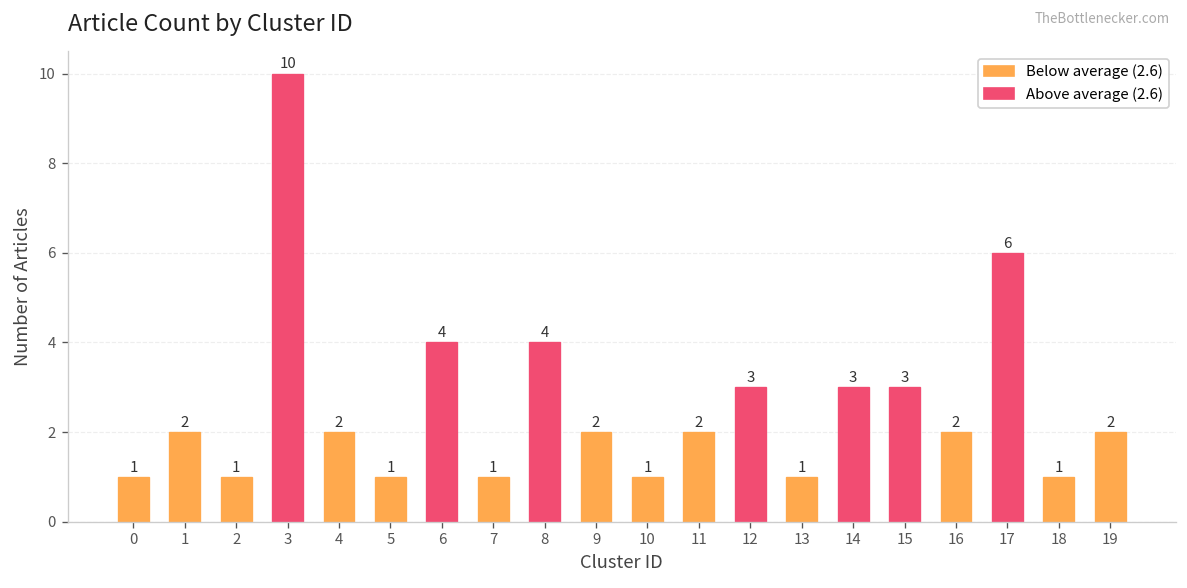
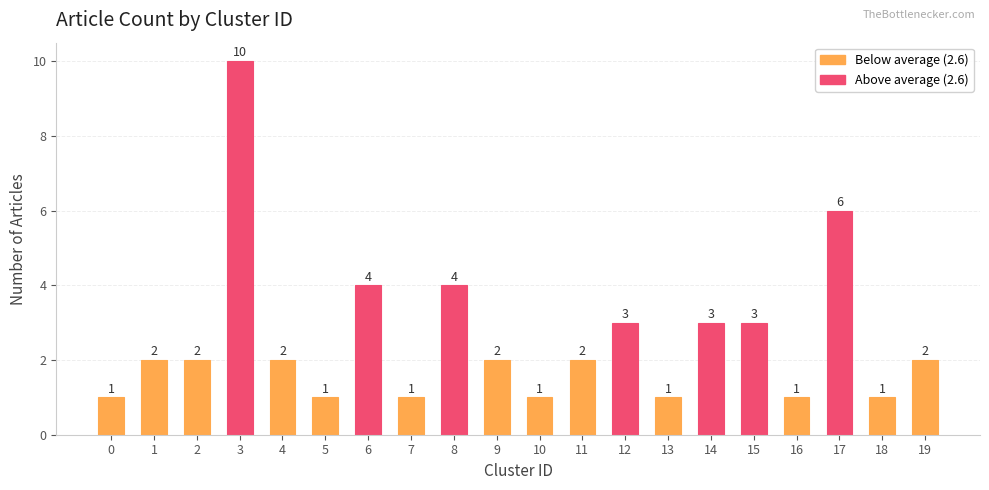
2: 1 -> 2
16: 2 -> 1
